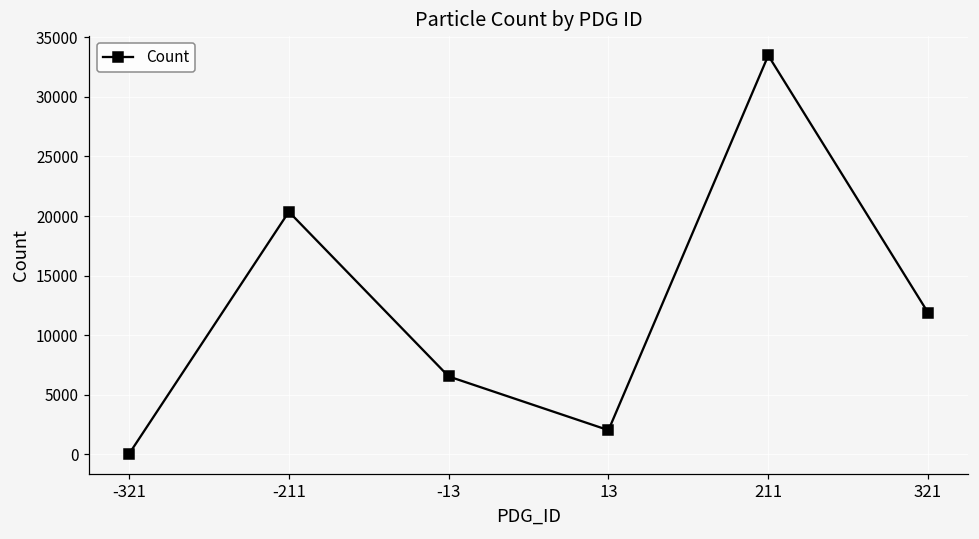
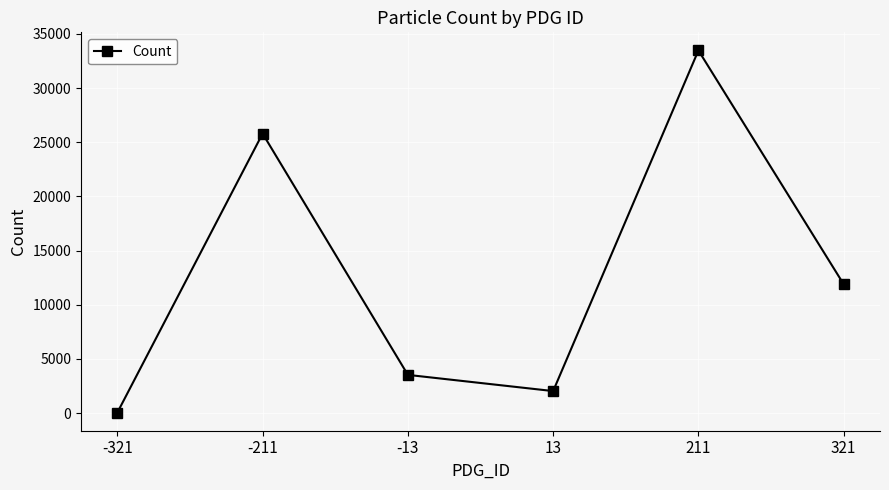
-211: 20400 -> 25800
-13: 6500 -> 3500
